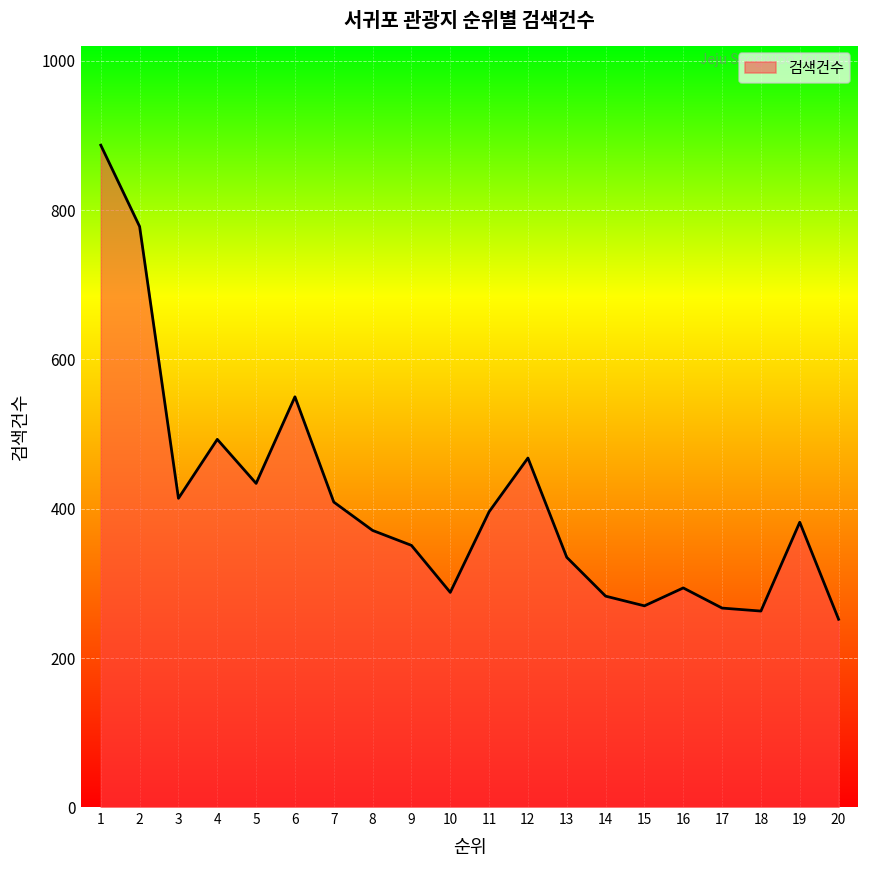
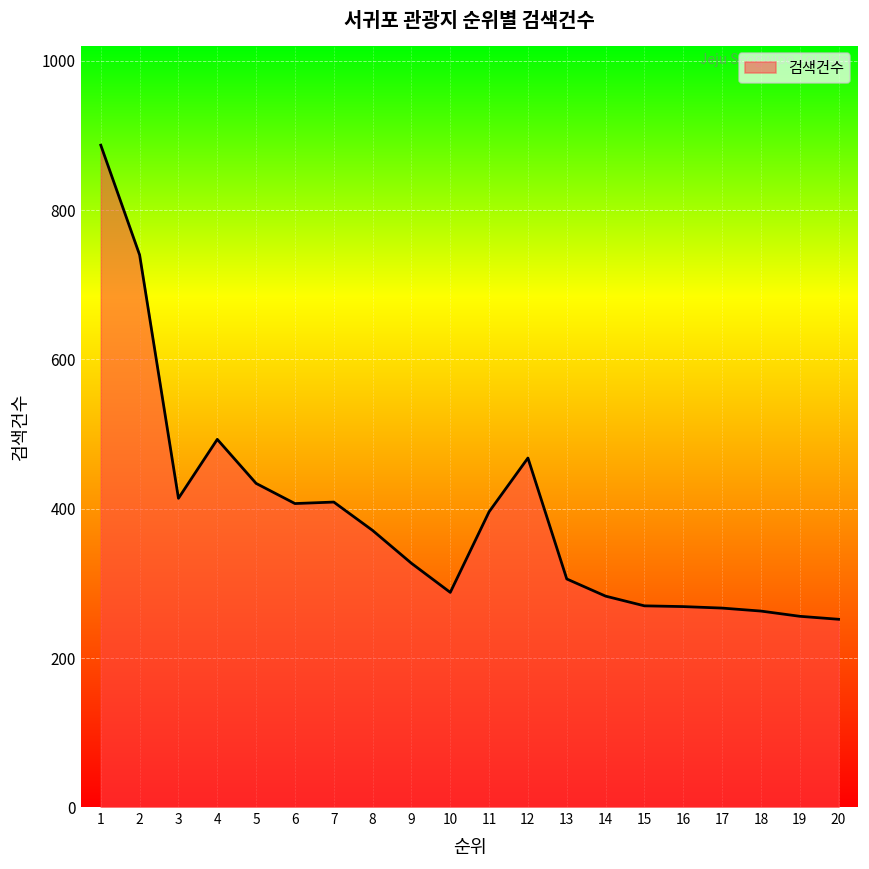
2: 780 -> 740
6: 550 -> 410
9: 350 -> 330
13: 340 -> 310
16: 290 -> 270
19: 380 -> 260
